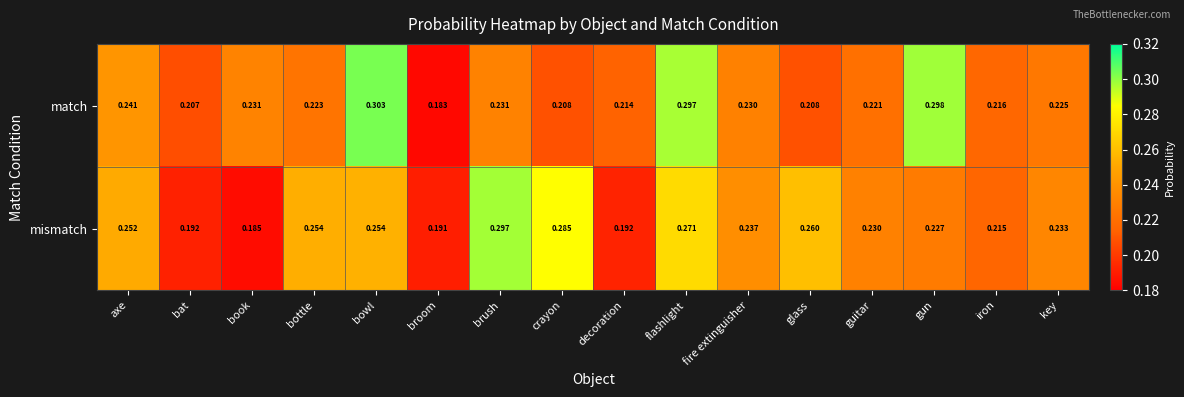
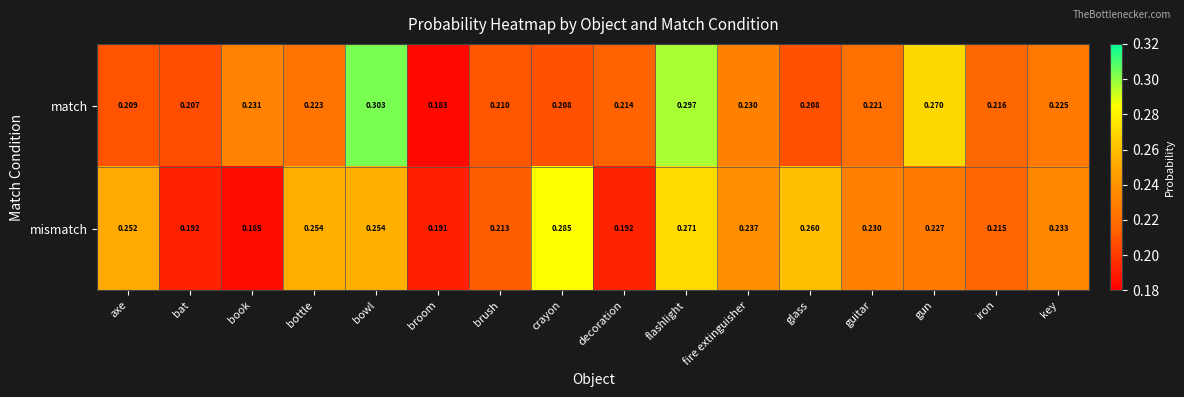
match, axe: 0.241 -> 0.209
match, brush: 0.231 -> 0.210
match, gun: 0.298 -> 0.270
mismatch, brush: 0.297 -> 0.213
